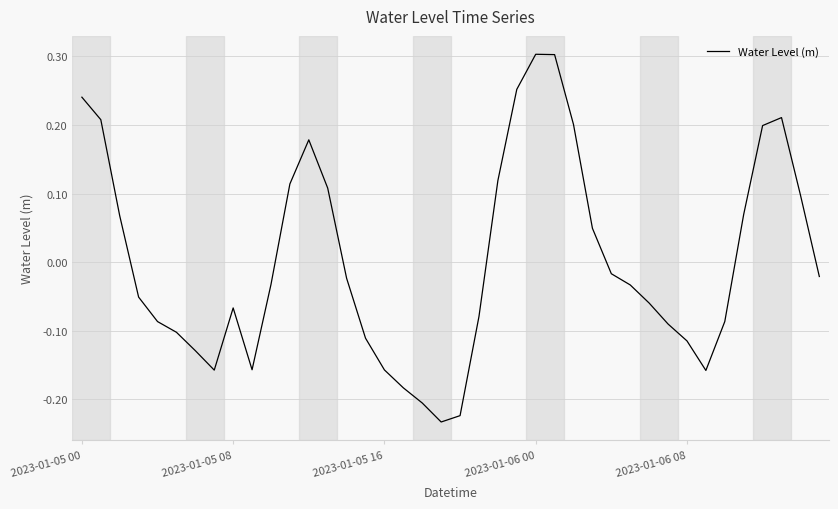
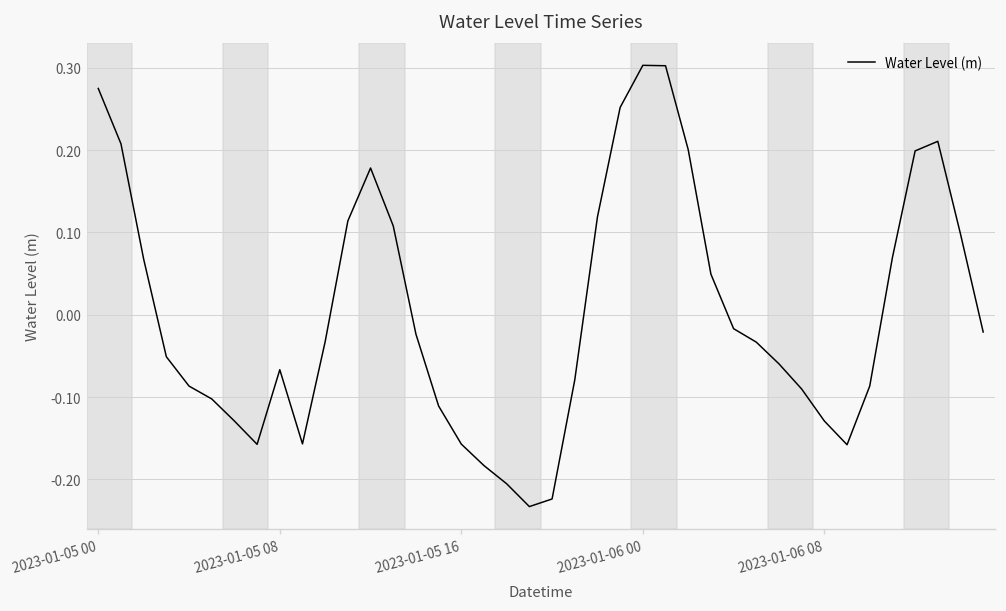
2023-01-05 00: 0.24 -> 0.27
2023-01-06 08: -0.11 -> -0.13
